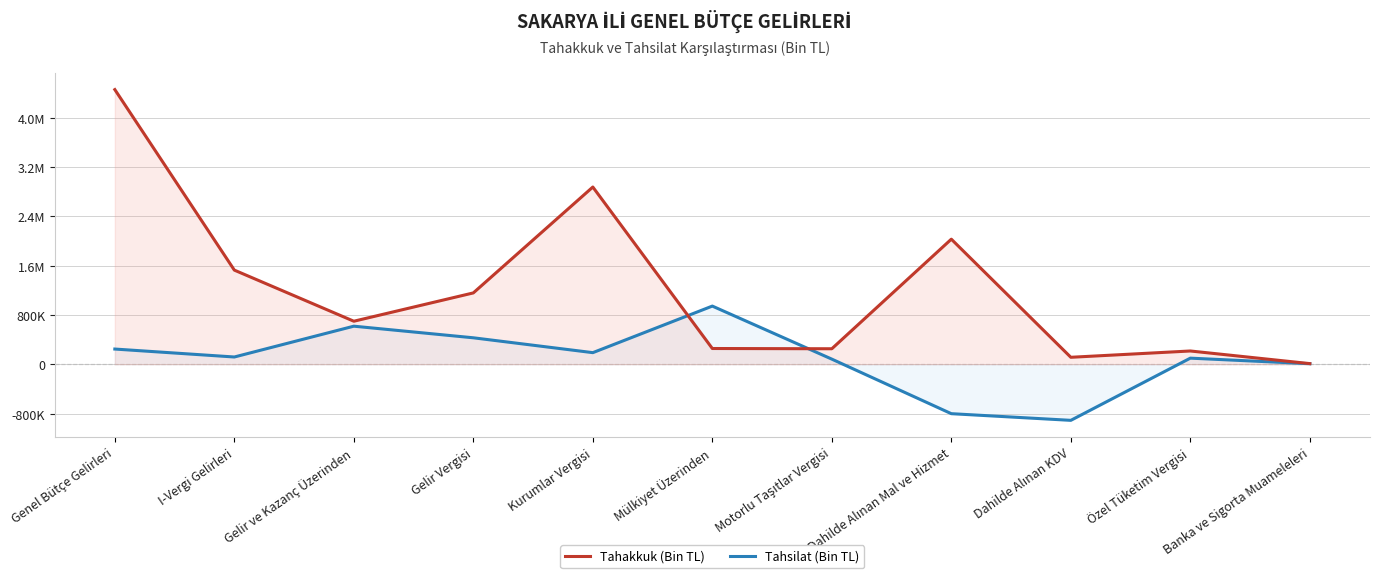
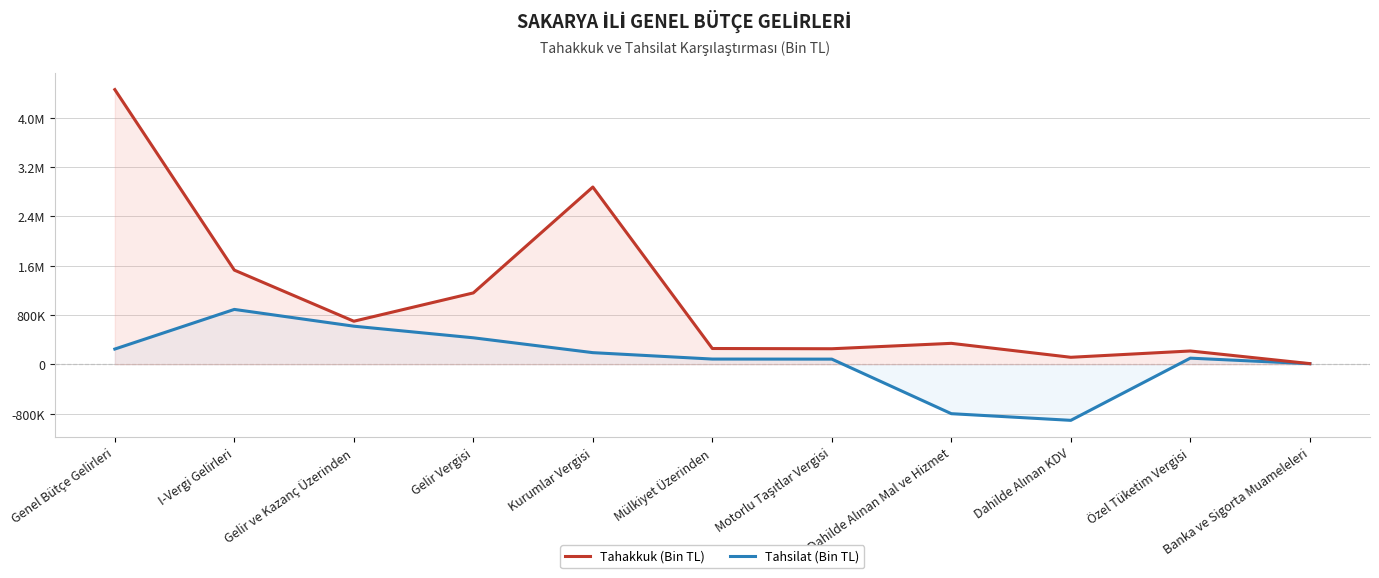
Tahsilat (Bin TL), I-Vergi Gelirleri: 100000 -> 900000
Tahsilat (Bin TL), Mülkiyet Üzerinden: 900000 -> 100000
Tahakkuk (Bin TL), Dahilde Alınan Mal ve Hizmet: 2000000 -> 300000
